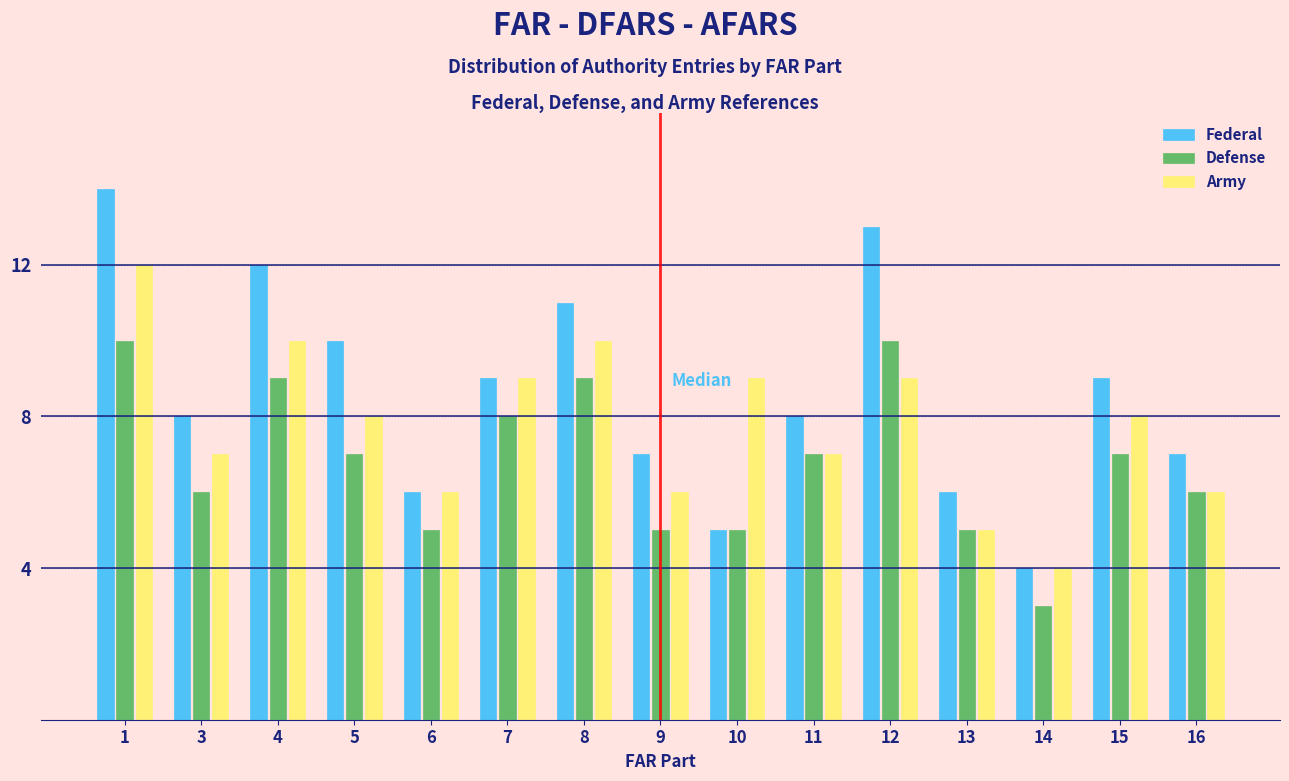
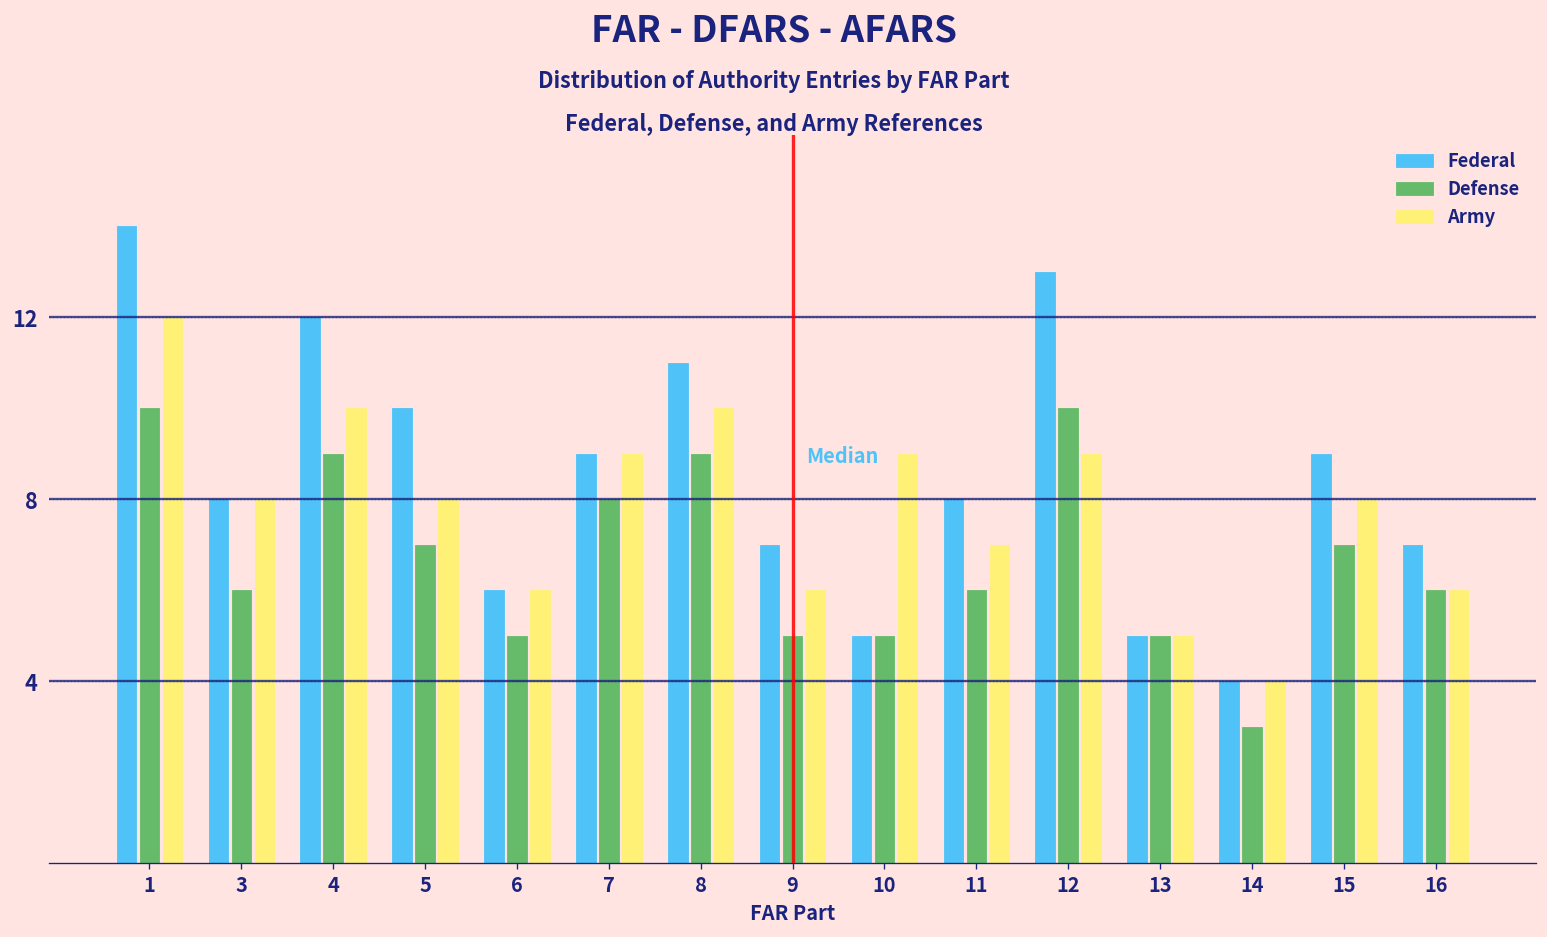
Army, 3: 7 -> 8
Defense, 11: 7 -> 6
Federal, 13: 6 -> 5
